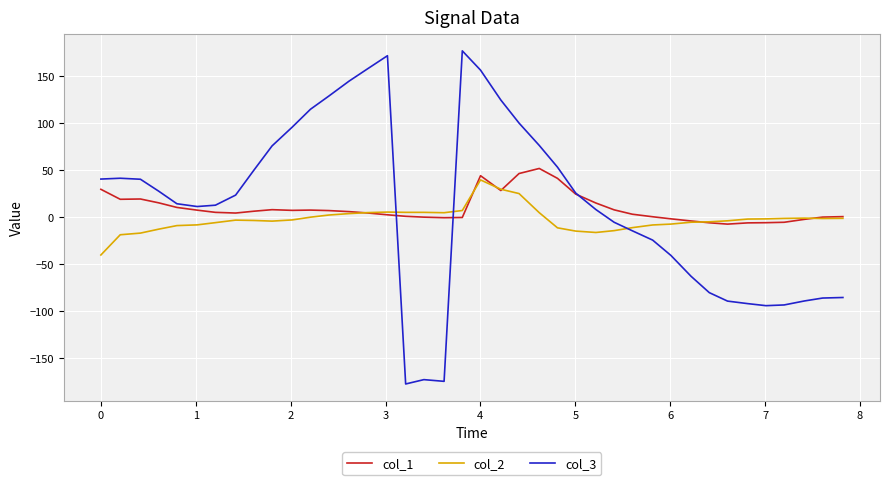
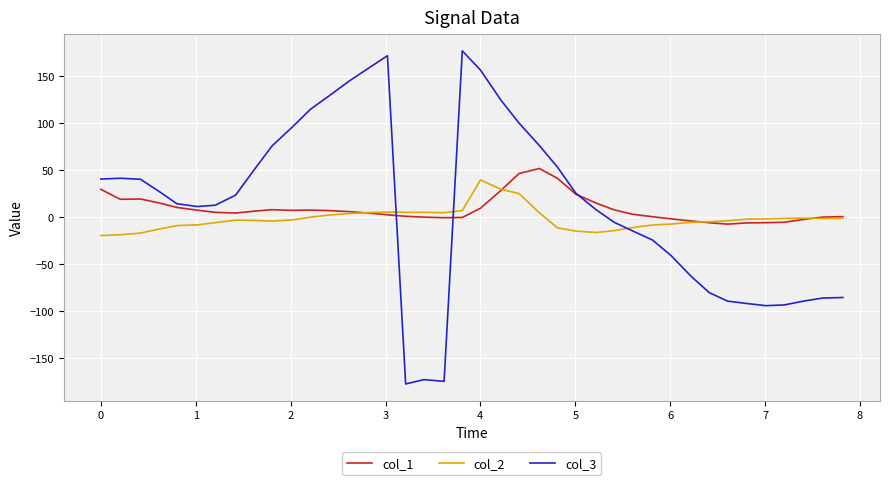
col_2, 0: -40 -> -20
col_1, 4: 40 -> 10
